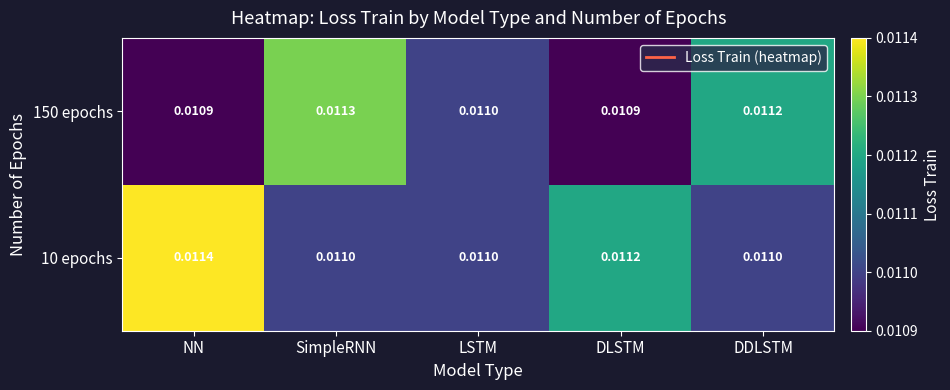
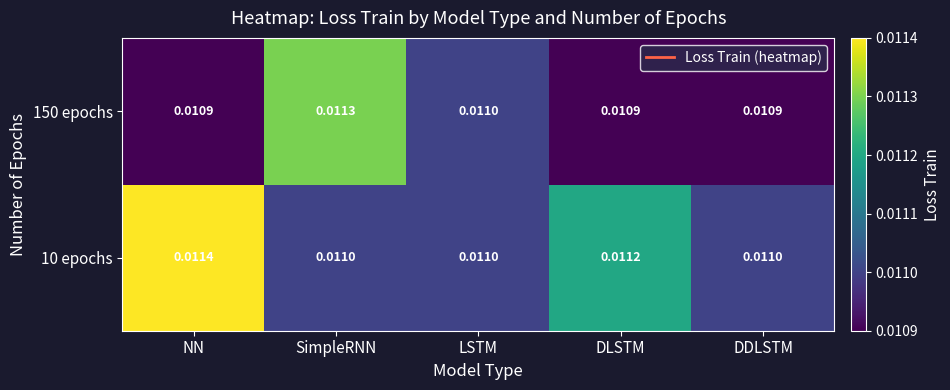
150 epochs, DDLSTM: 0.0112 -> 0.0109
